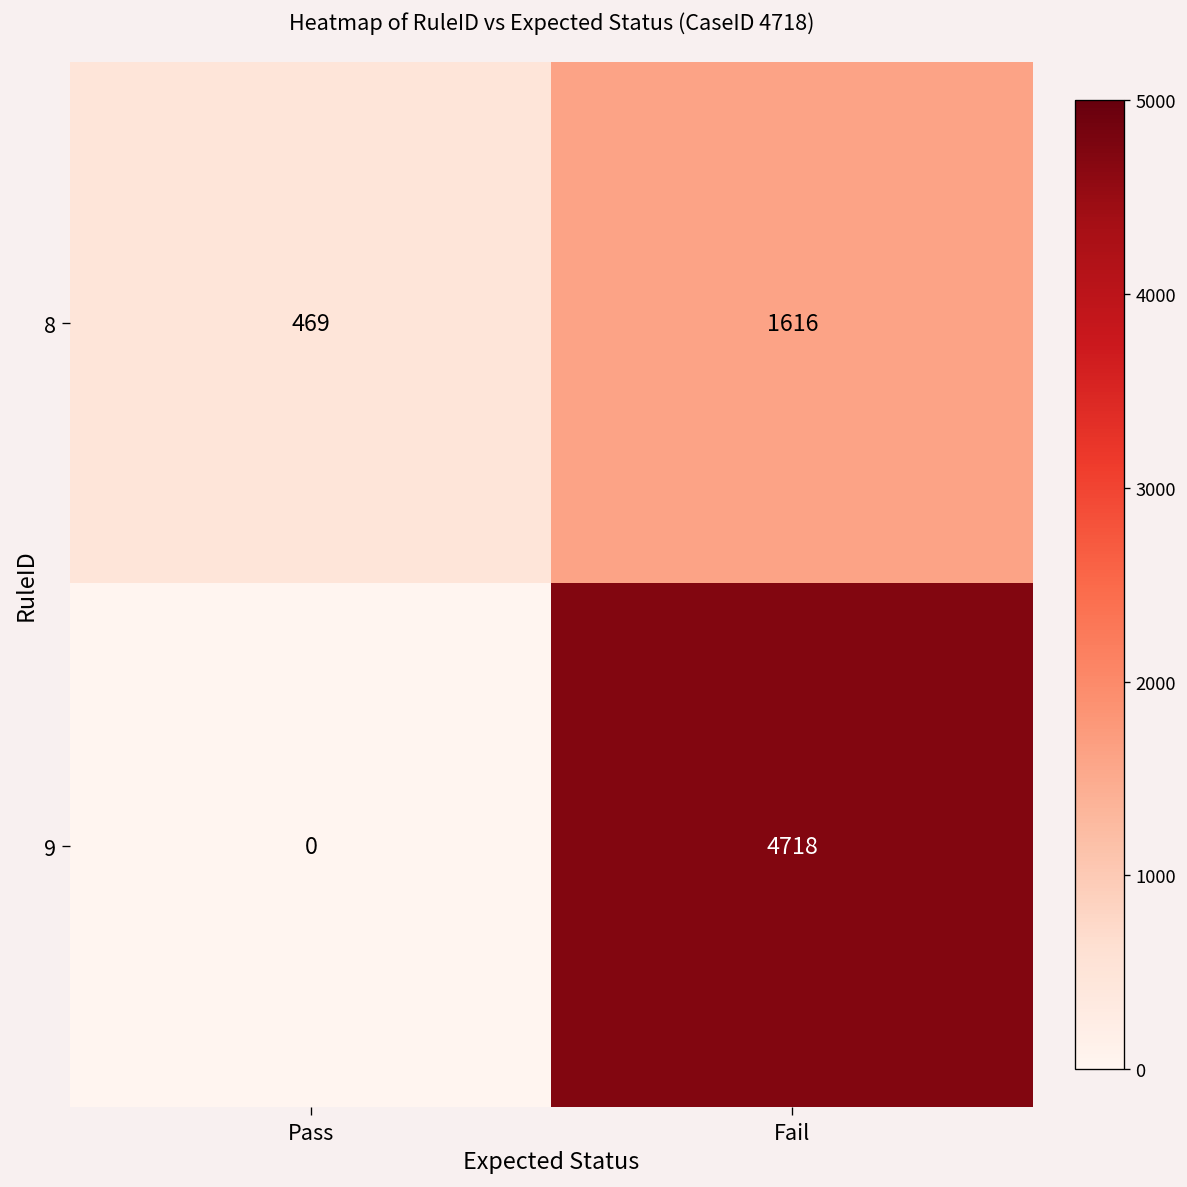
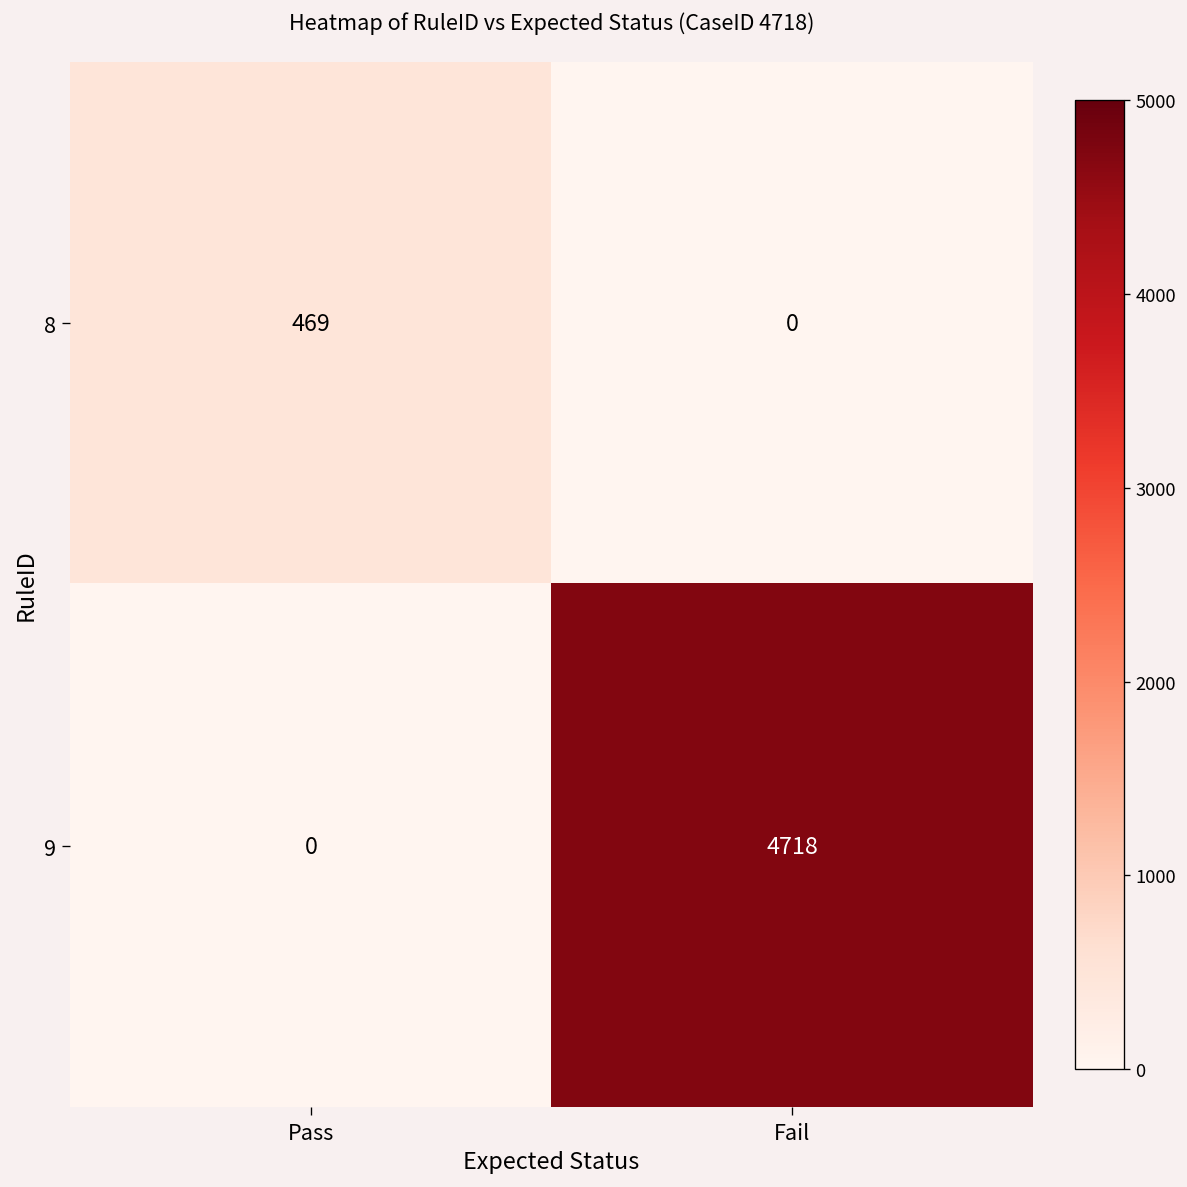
8, Fail: 1616 -> 0
